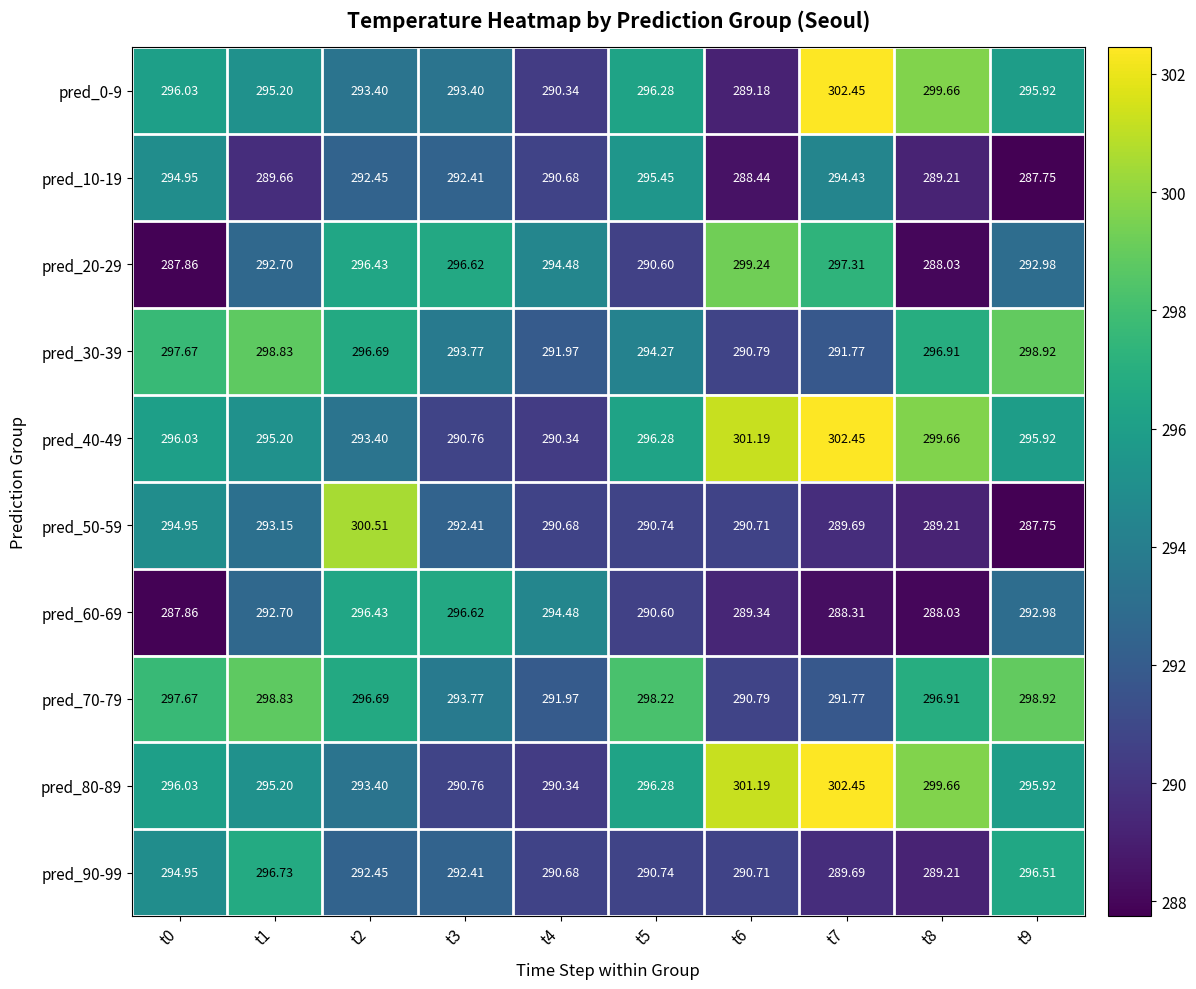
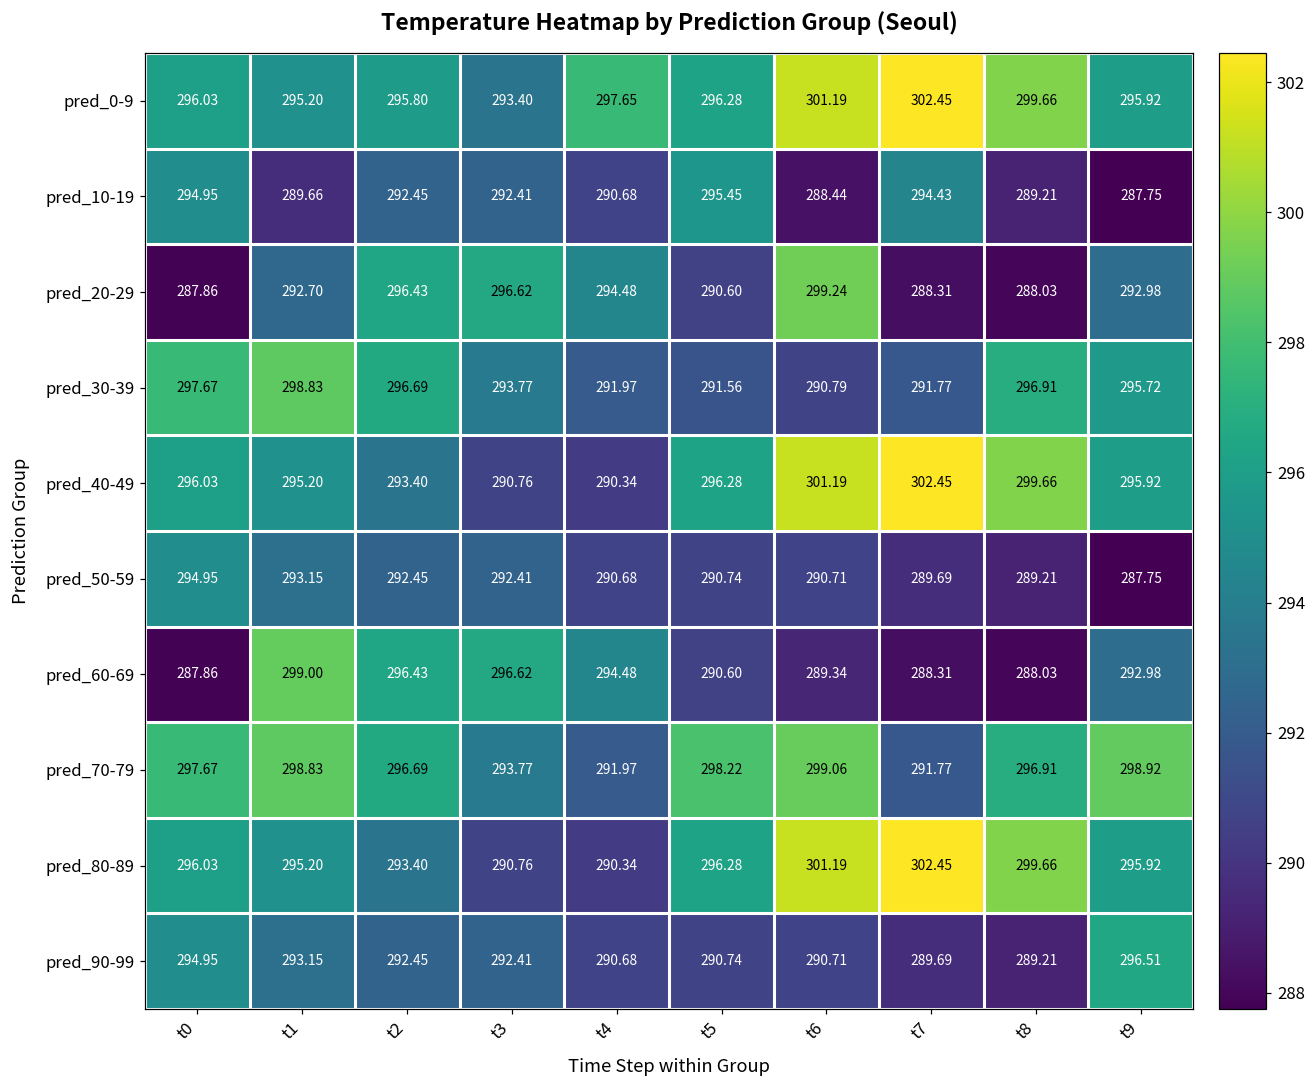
pred_0-9, t2: 293.40 -> 295.80
pred_0-9, t4: 290.34 -> 297.65
pred_0-9, t6: 289.18 -> 301.19
pred_20-29, t7: 297.31 -> 288.31
pred_30-39, t5: 294.27 -> 291.56
pred_30-39, t9: 298.92 -> 295.72
pred_50-59, t2: 300.51 -> 292.45
pred_60-69, t1: 292.70 -> 299.00
pred_70-79, t6: 290.79 -> 299.06
pred_90-99, t1: 296.73 -> 293.15
